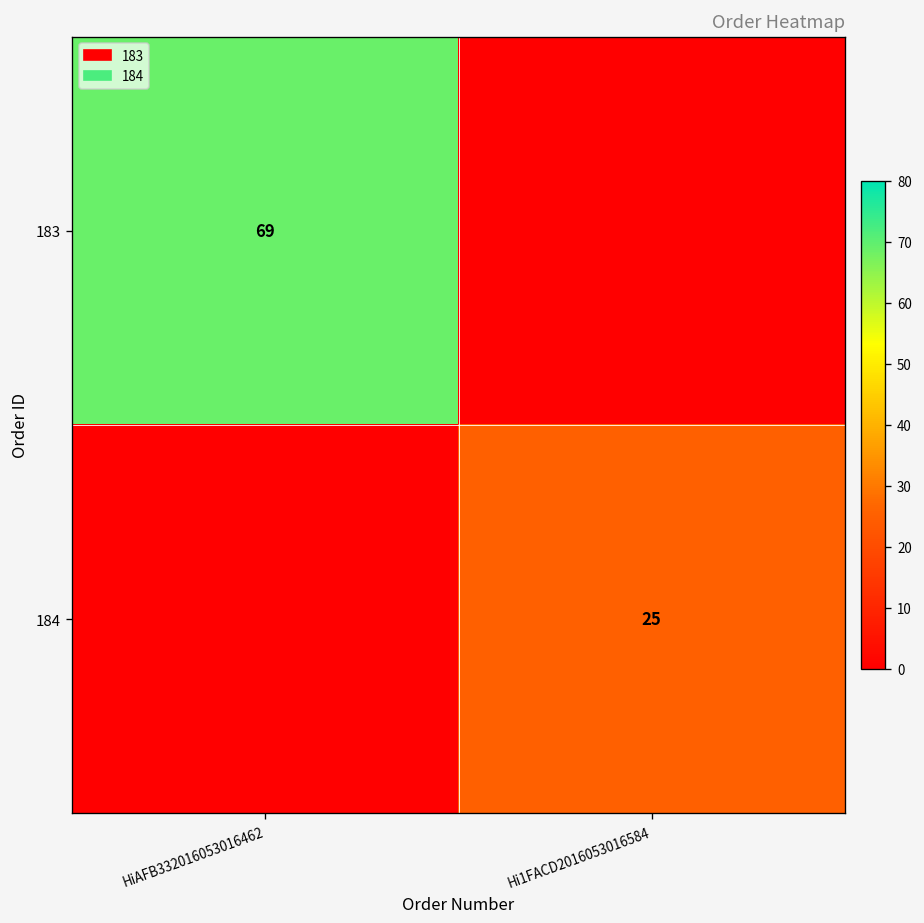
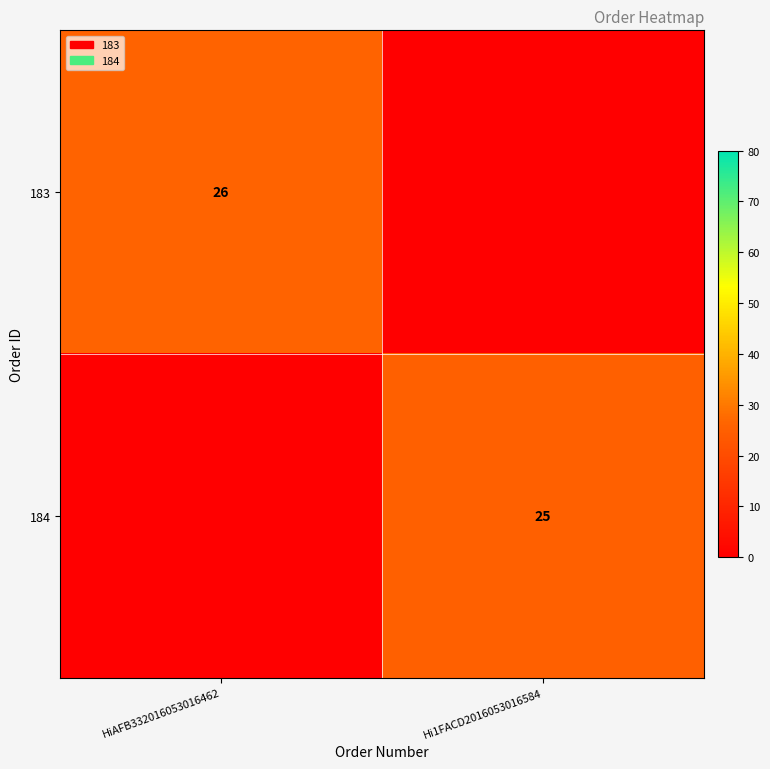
183, HiAFB332016053016462: 69 -> 26
